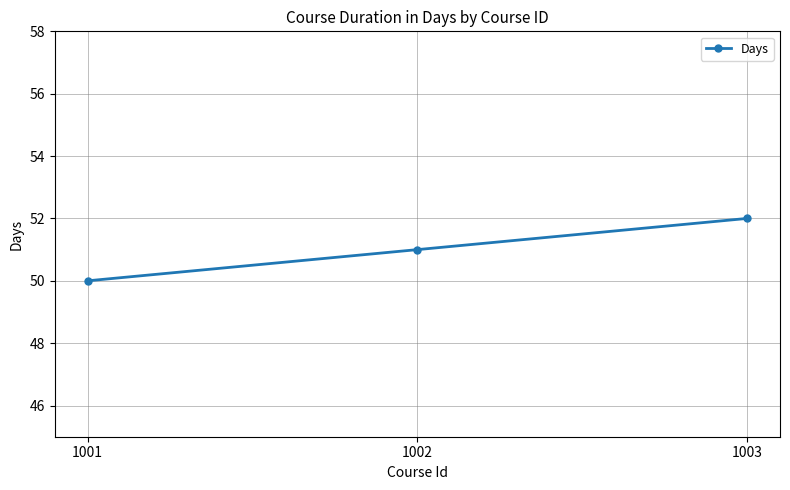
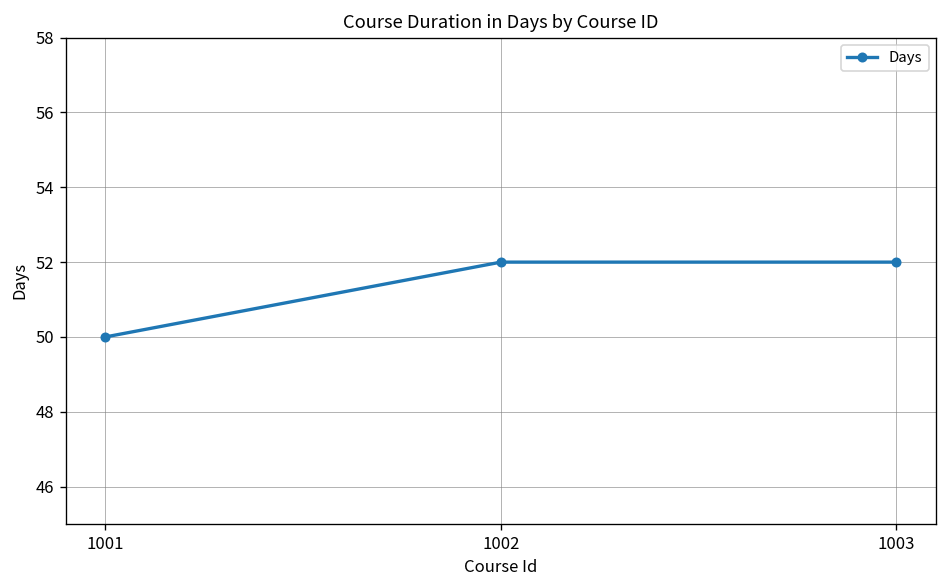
1002: 51 -> 52
